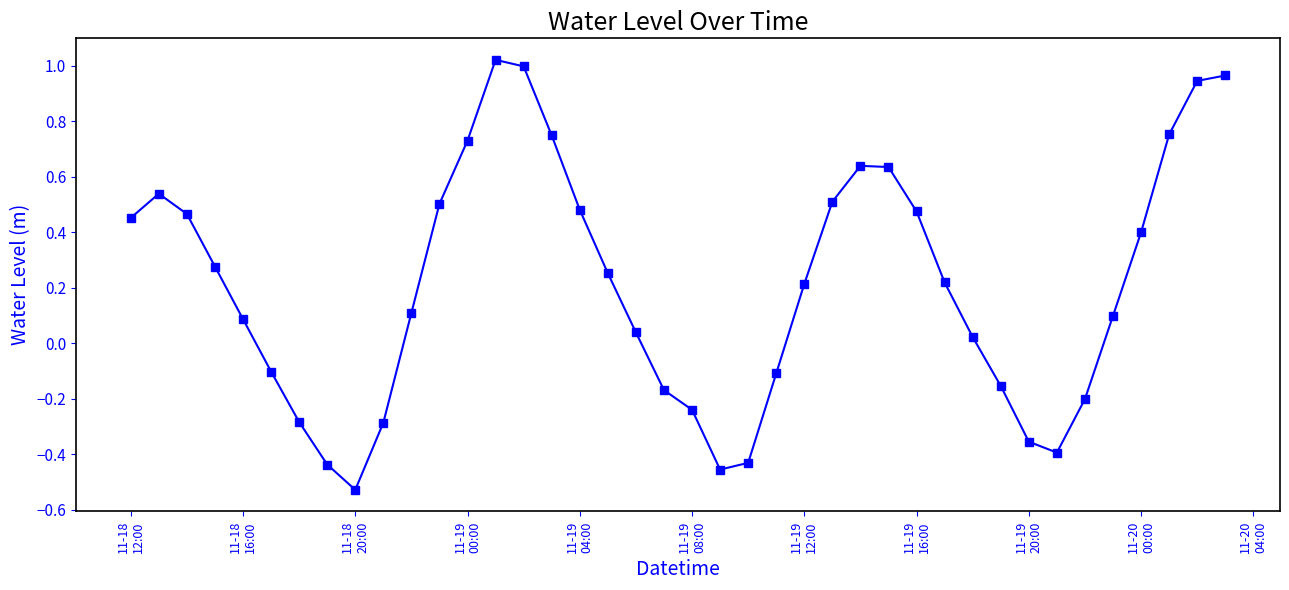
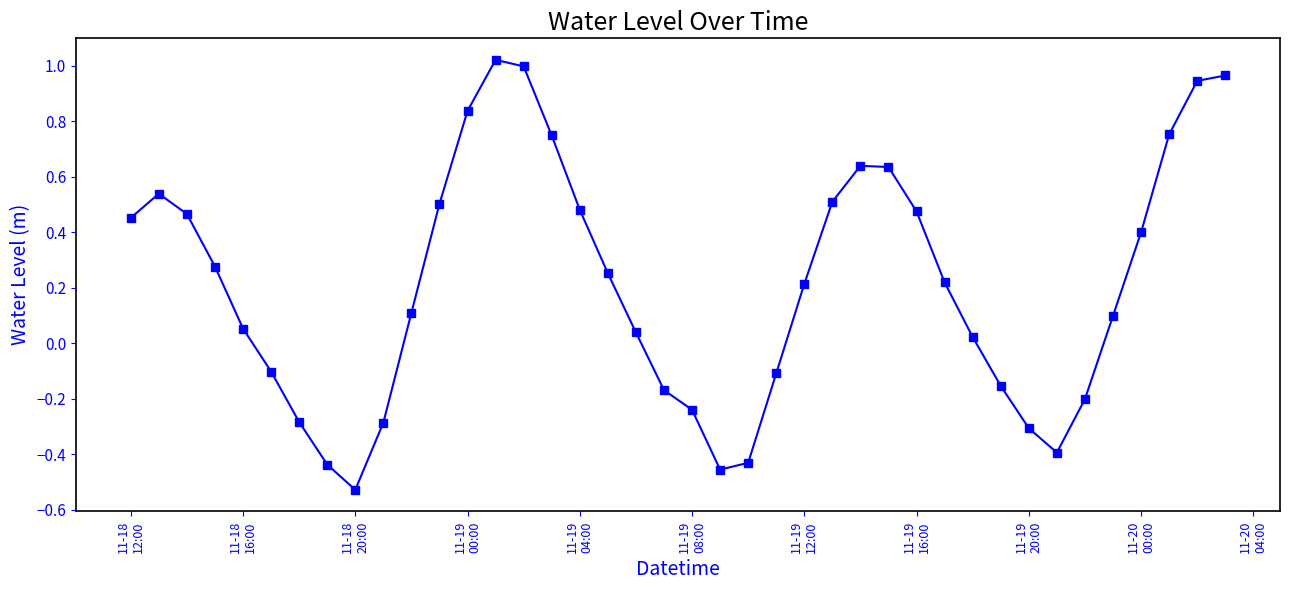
11-18 16:00: 0.09 -> 0.05
11-19 00:00: 0.73 -> 0.84
11-19 20:00: -0.35 -> -0.31
